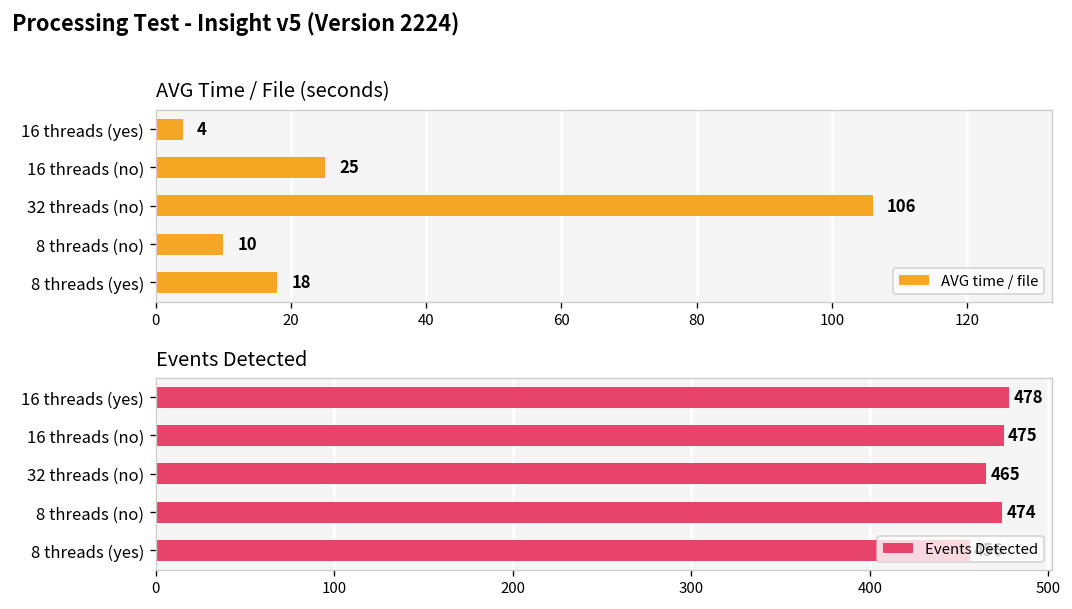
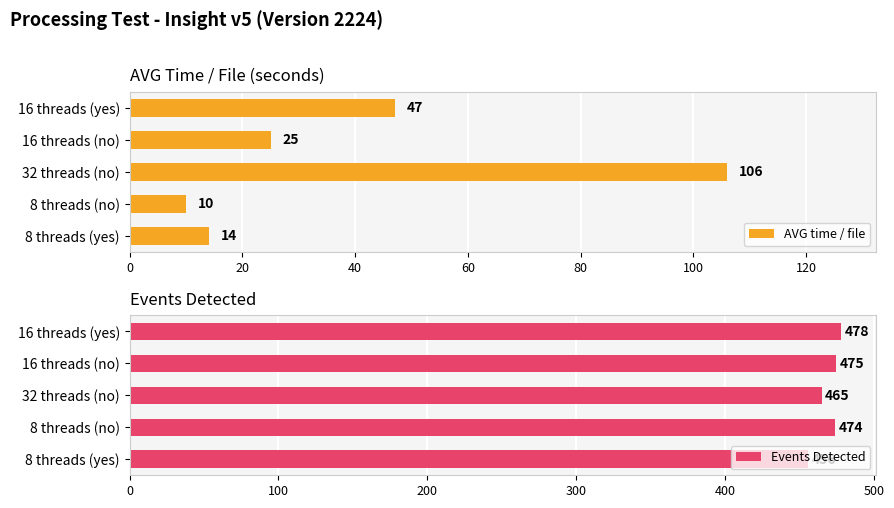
AVG Time / File (seconds), 16 threads (yes): 4 -> 47
AVG Time / File (seconds), 8 threads (yes): 18 -> 14
